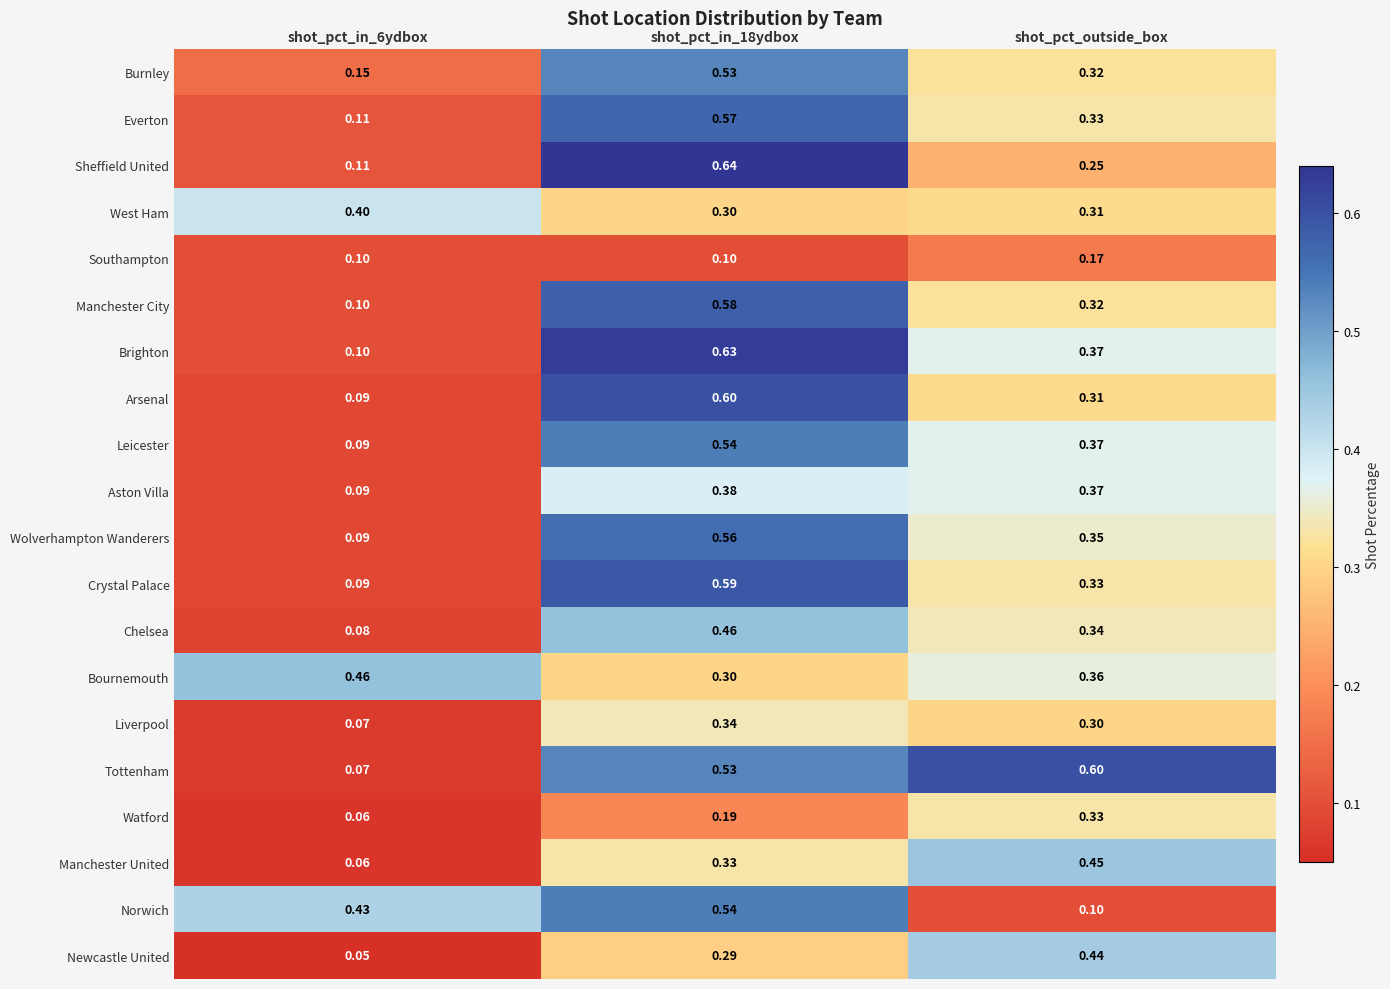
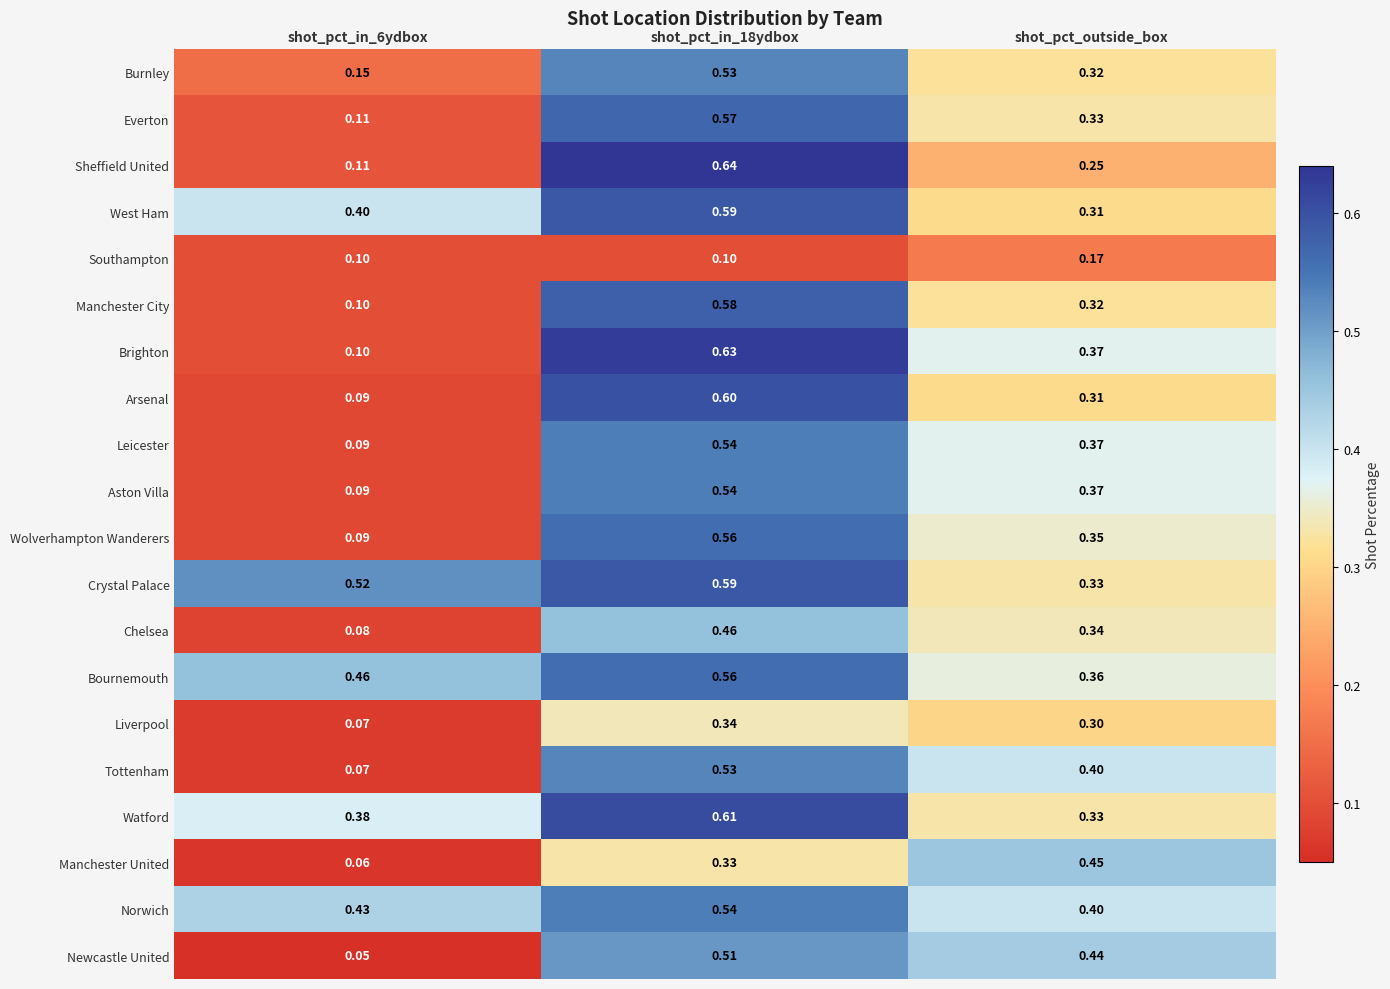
West Ham, shot_pct_in_18ydbox: 0.30 -> 0.59
Aston Villa, shot_pct_in_18ydbox: 0.38 -> 0.54
Crystal Palace, shot_pct_in_6ydbox: 0.09 -> 0.52
Bournemouth, shot_pct_in_18ydbox: 0.30 -> 0.56
Tottenham, shot_pct_outside_box: 0.60 -> 0.40
Watford, shot_pct_in_6ydbox: 0.06 -> 0.38
Watford, shot_pct_in_18ydbox: 0.19 -> 0.61
Norwich, shot_pct_outside_box: 0.10 -> 0.40
Newcastle United, shot_pct_in_18ydbox: 0.29 -> 0.51
